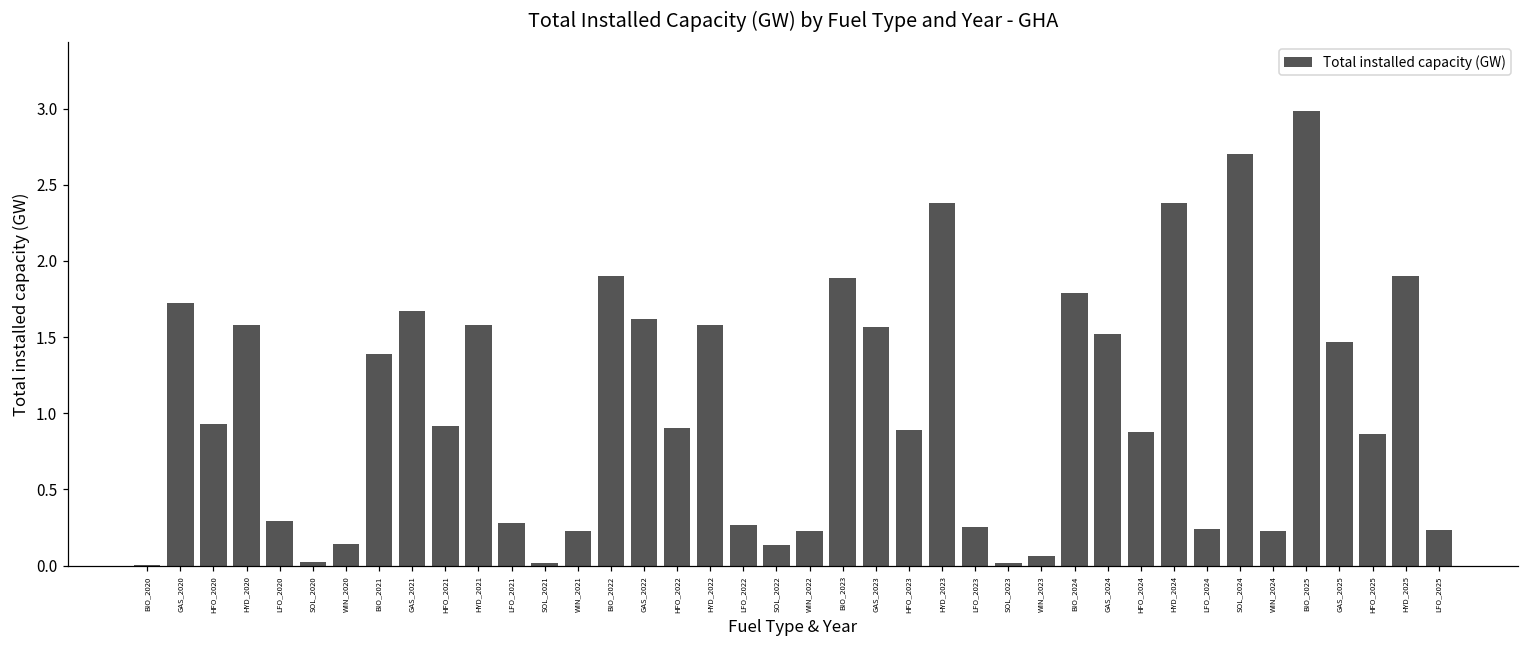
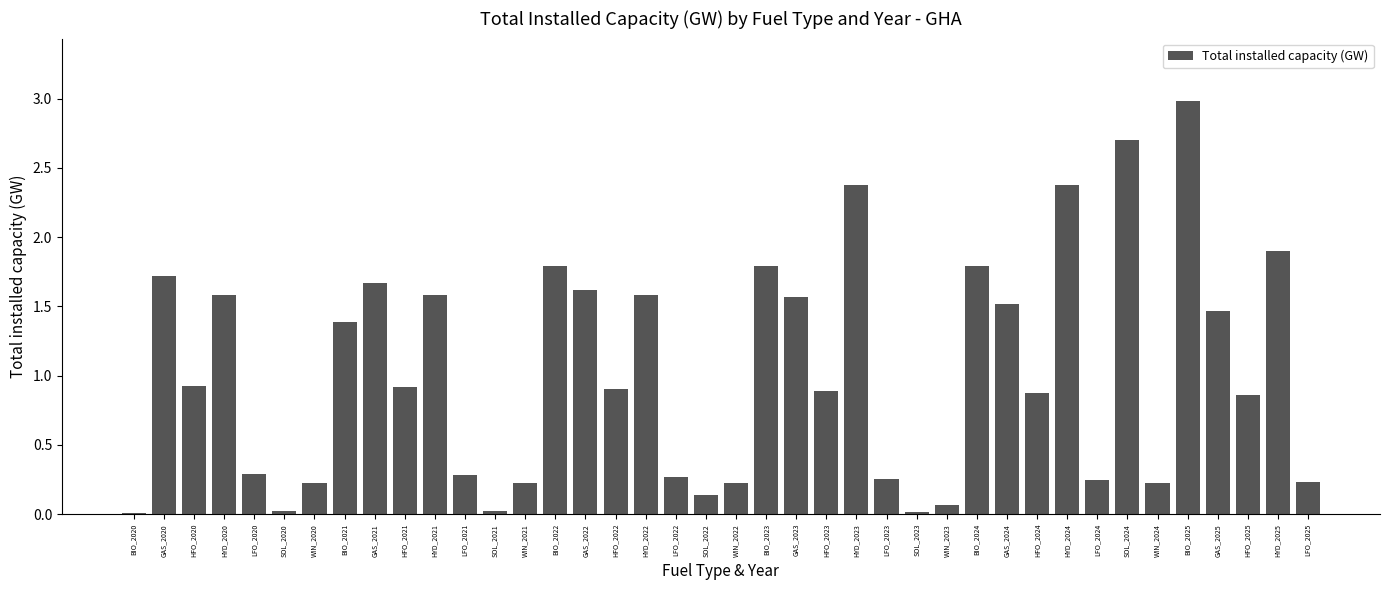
WIN_2020: 0.14 -> 0.23
BIO_2022: 1.90 -> 1.79
BIO_2023: 1.89 -> 1.79
